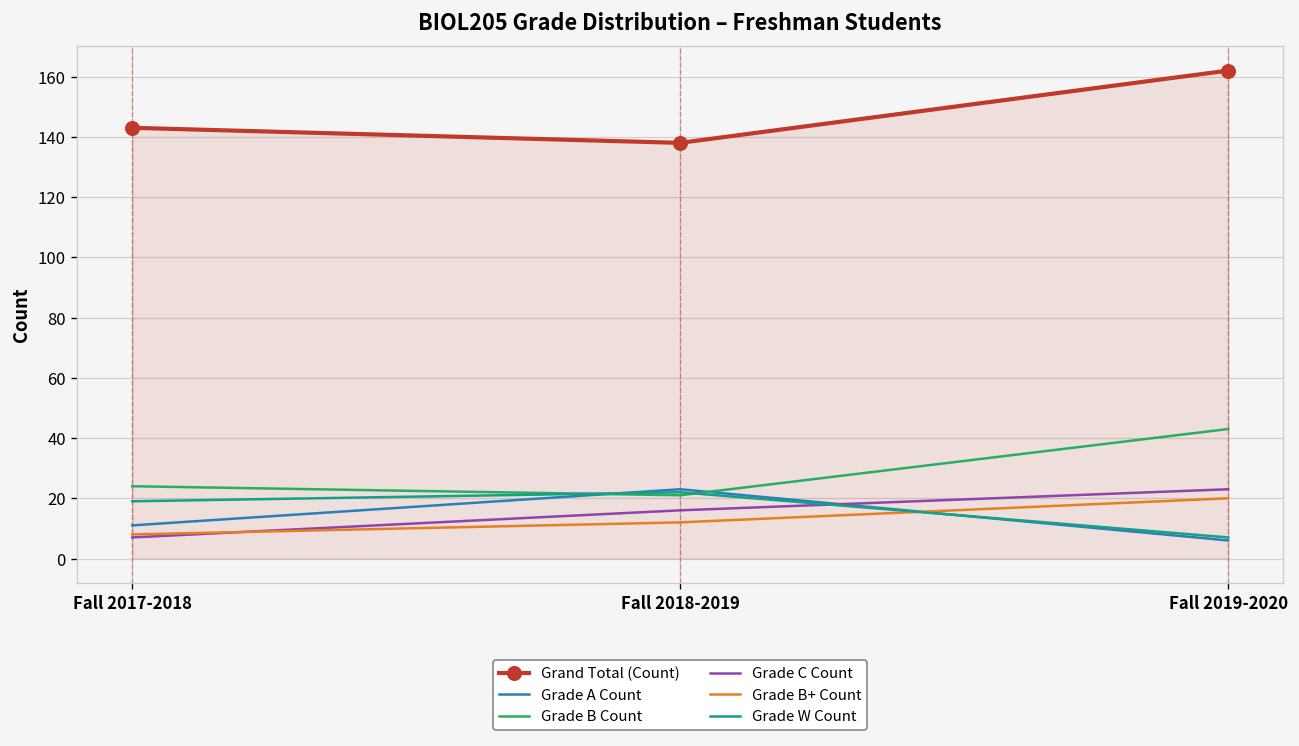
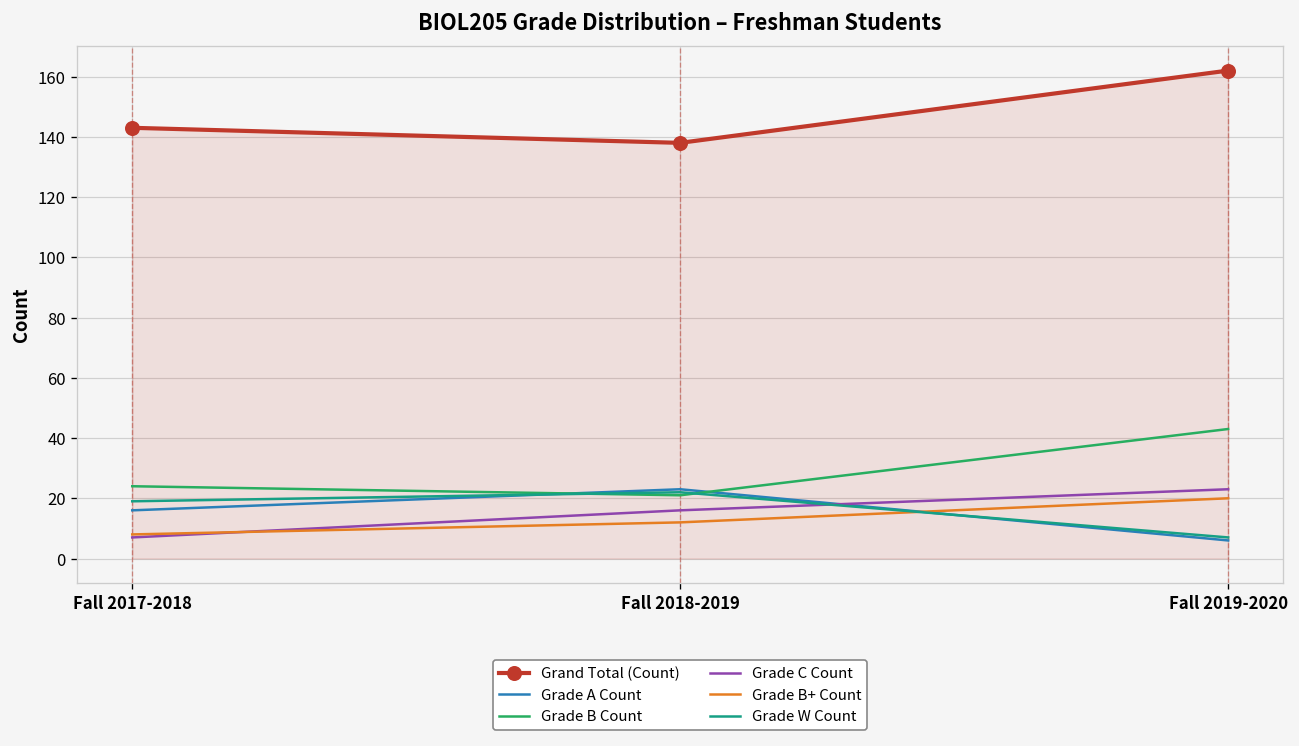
Grade A Count, Fall 2017-2018: 11 -> 16
